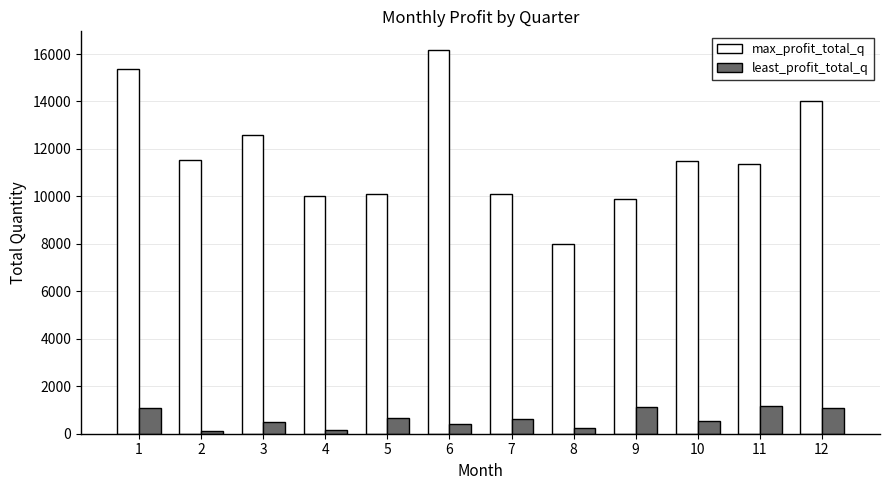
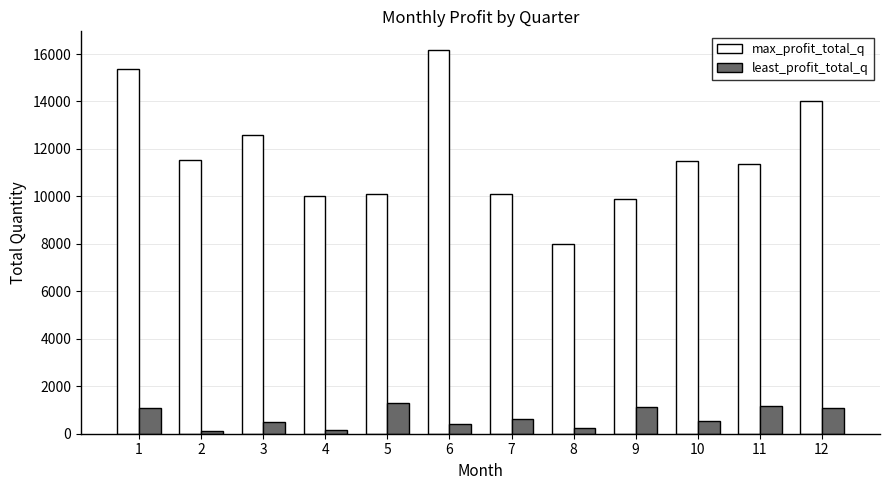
least_profit_total_q, 5: 700 -> 1300
